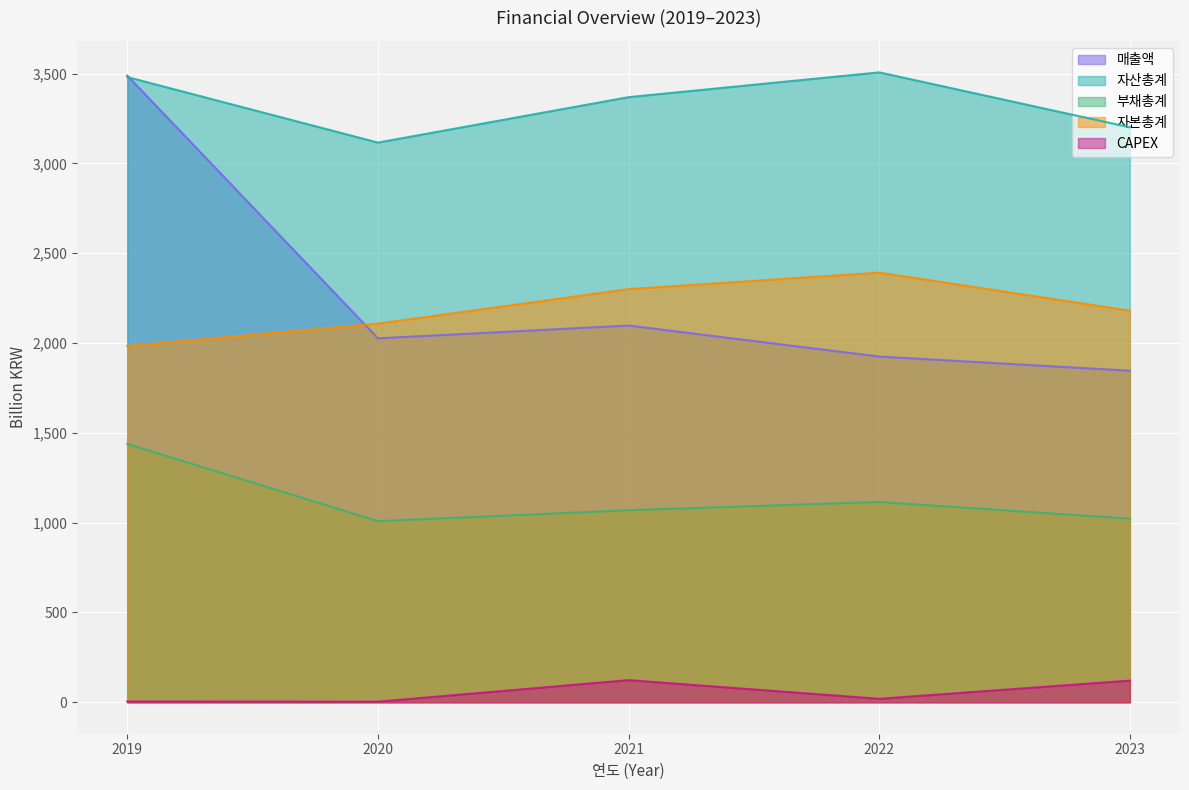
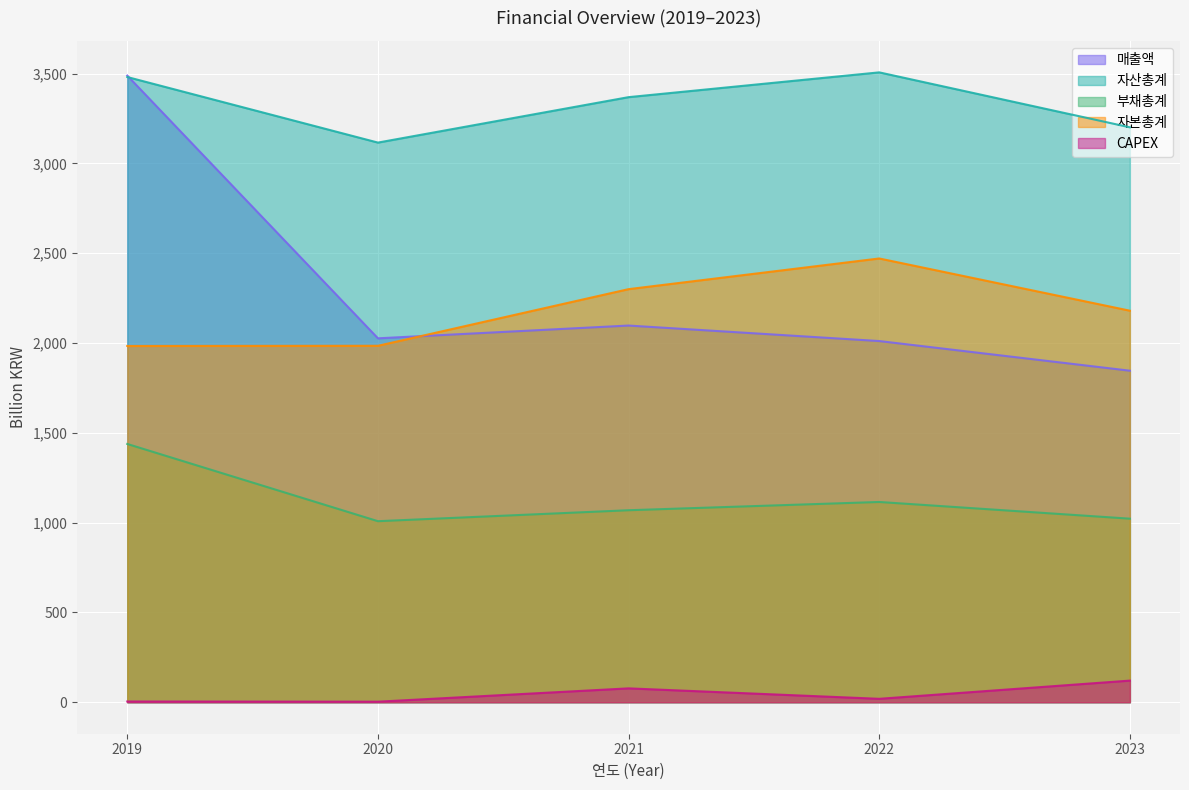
자본총계, 2020: 2,110 -> 1,980
CAPEX, 2021: 120 -> 80
매출액, 2022: 1,920 -> 2,010
자본총계, 2022: 2,390 -> 2,470
